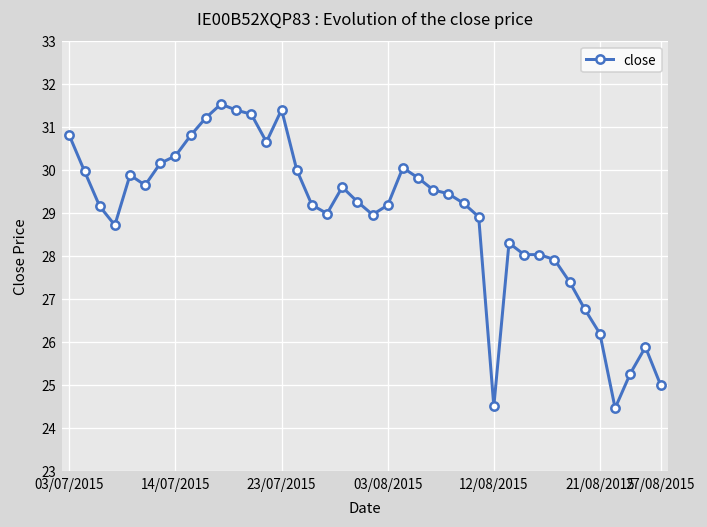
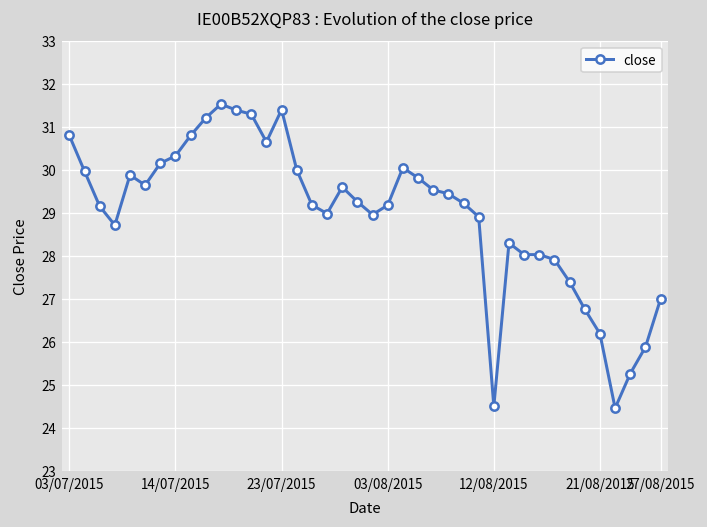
27/08/2015: 25 -> 27
